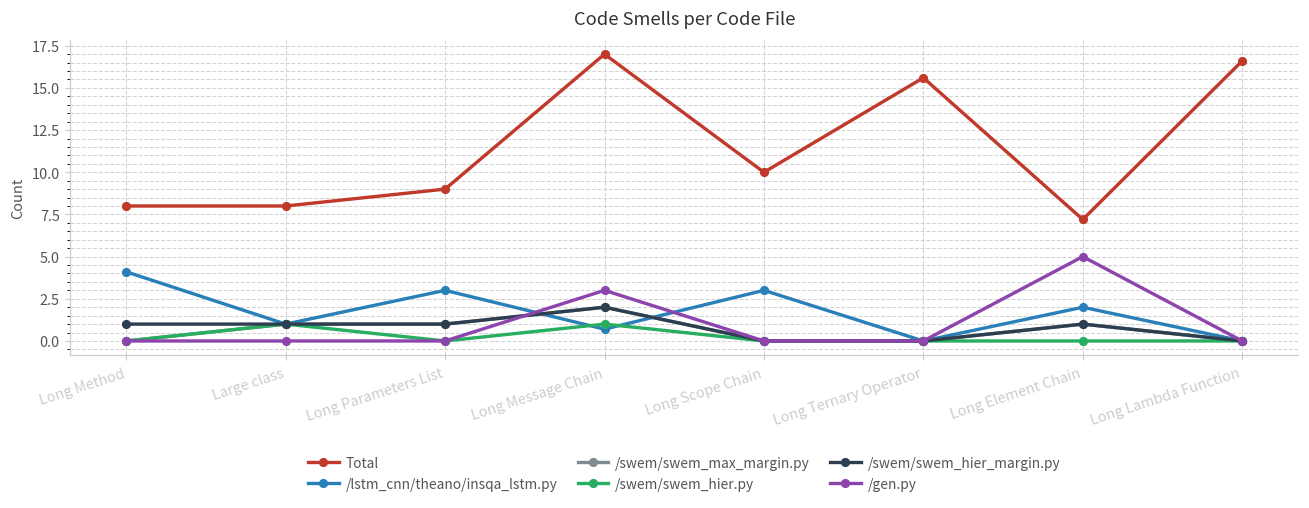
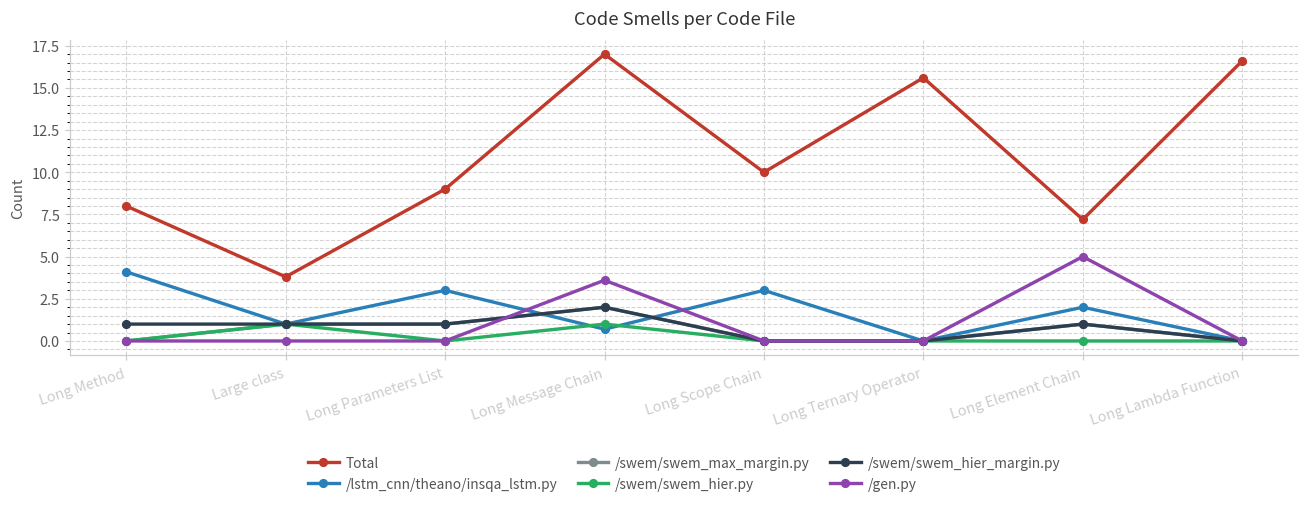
Total, Large class: 8.0 -> 3.8
/gen.py, Long Message Chain: 3.0 -> 3.6
